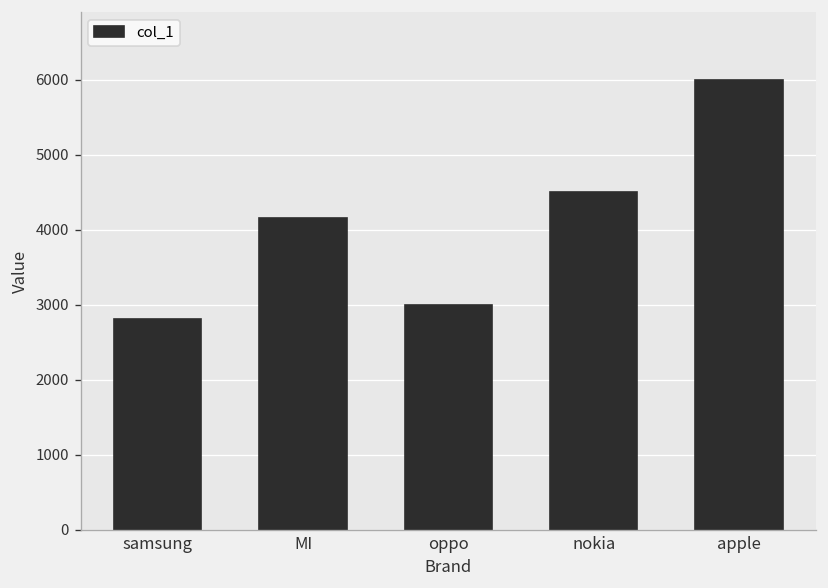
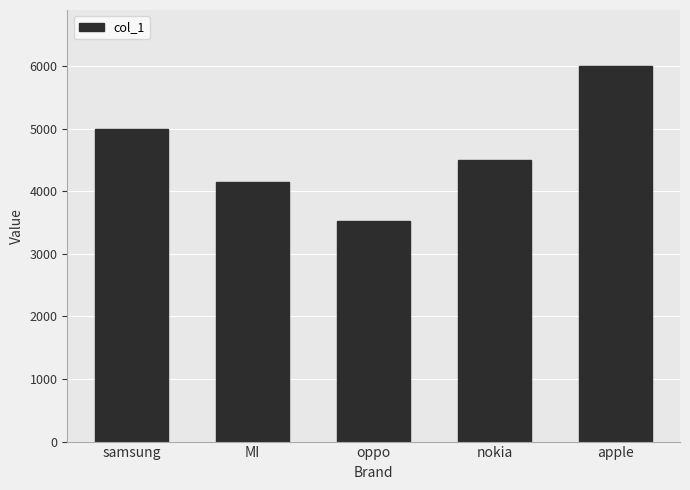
samsung: 2800 -> 5000
oppo: 3000 -> 3500
